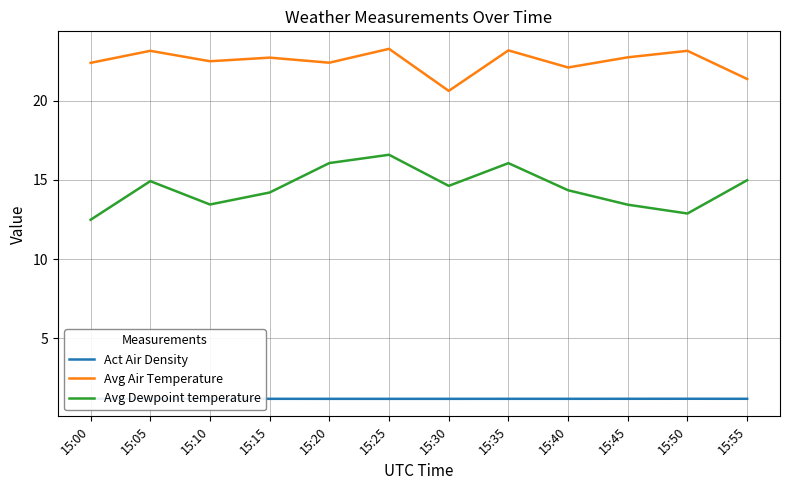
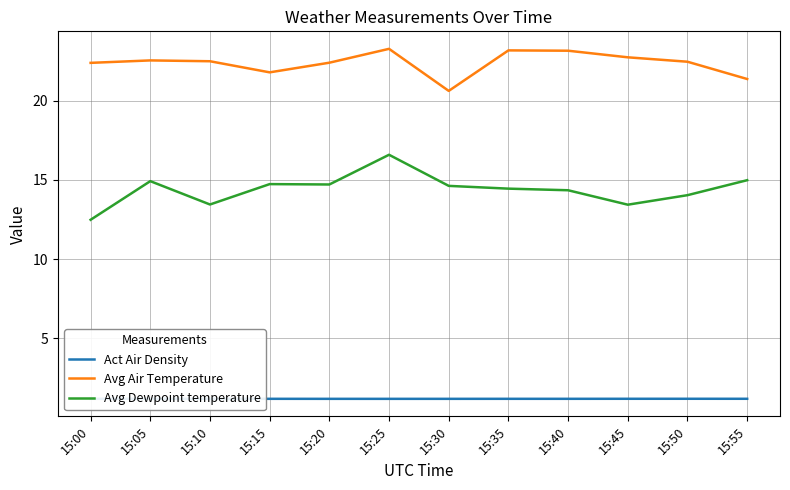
Avg Air Temperature, 15:05: 23.1 -> 22.5
Avg Air Temperature, 15:15: 22.7 -> 21.8
Avg Dewpoint temperature, 15:15: 14.2 -> 14.7
Avg Dewpoint temperature, 15:20: 16.1 -> 14.7
Avg Dewpoint temperature, 15:35: 16.1 -> 14.4
Avg Air Temperature, 15:40: 22.1 -> 23.1
Avg Air Temperature, 15:50: 23.1 -> 22.4
Avg Dewpoint temperature, 15:50: 12.9 -> 14.0
